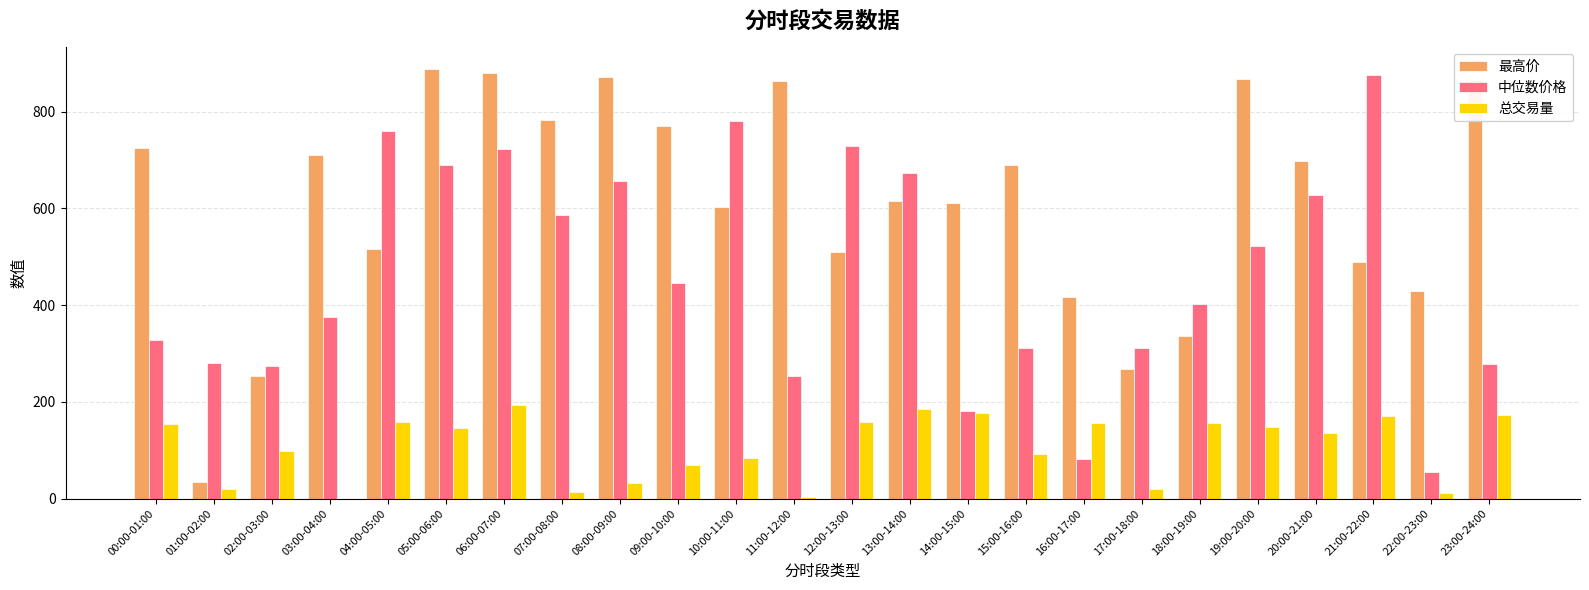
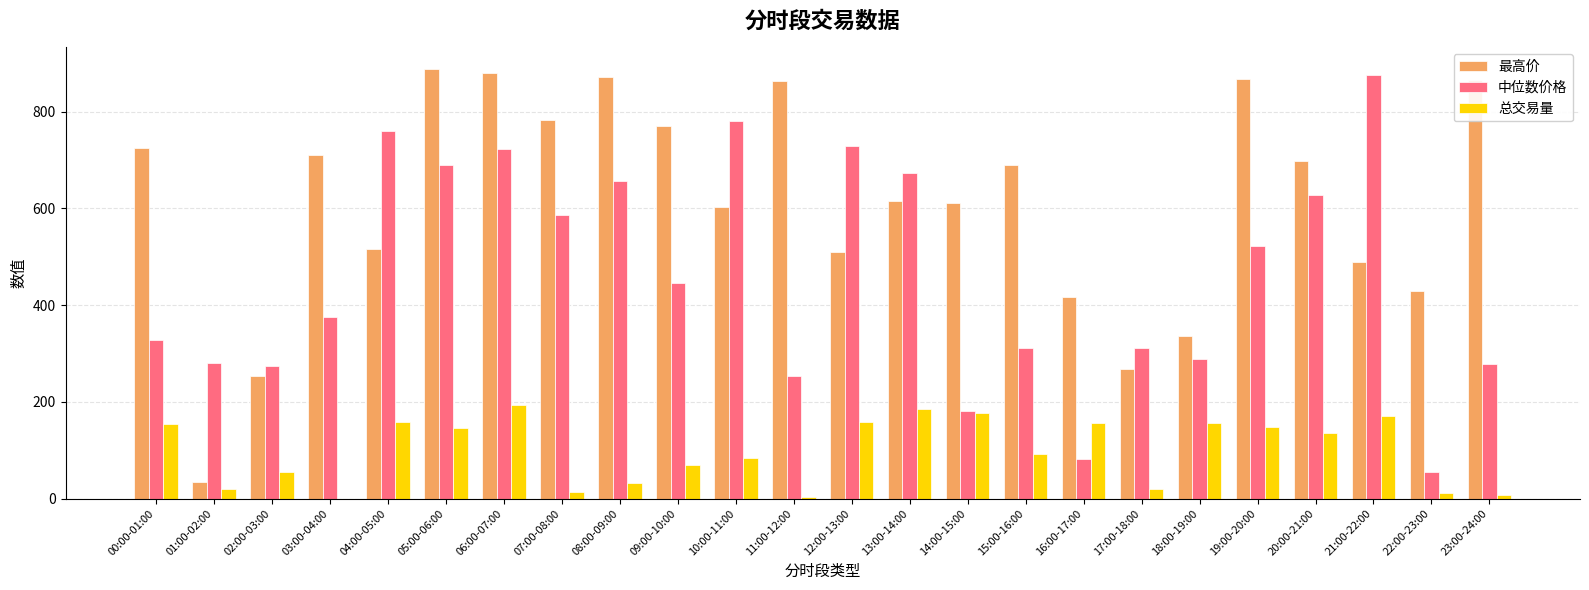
总交易量, 02:00-03:00: 100 -> 50
中位数价格, 18:00-19:00: 400 -> 290
总交易量, 23:00-24:00: 170 -> 10
